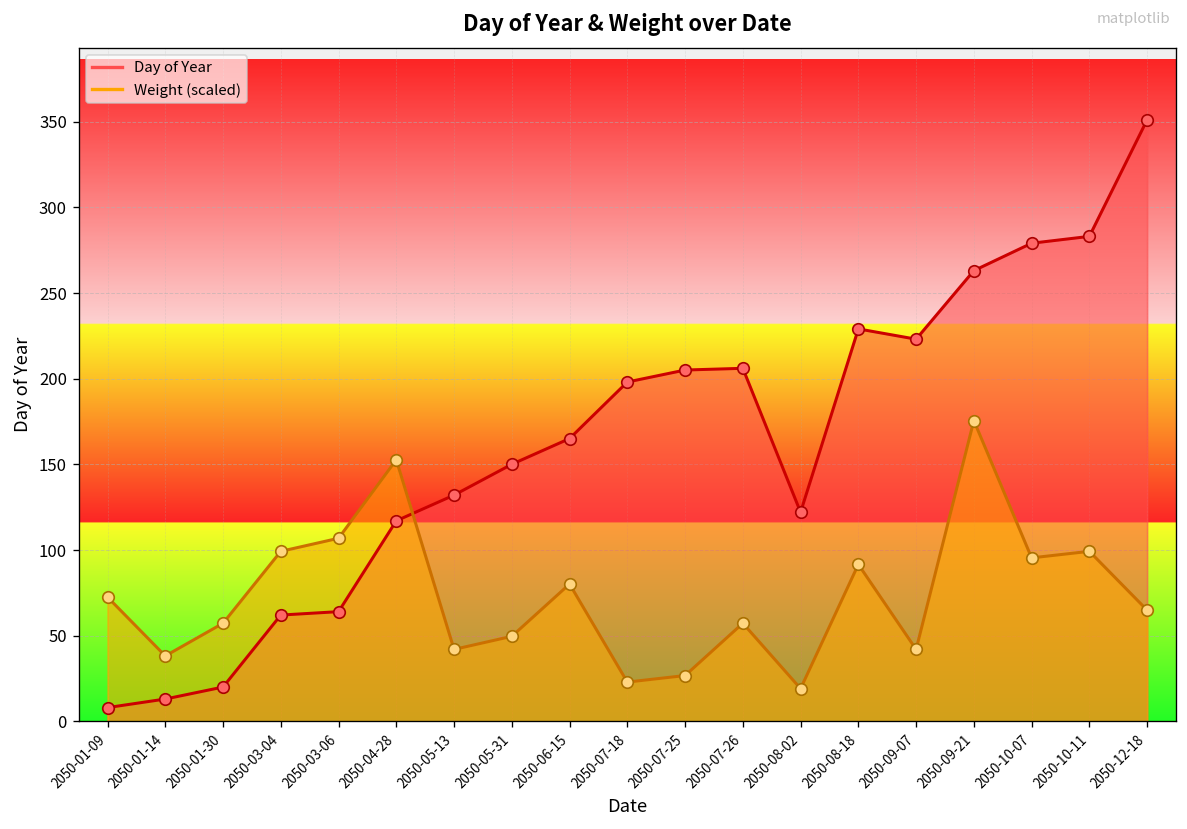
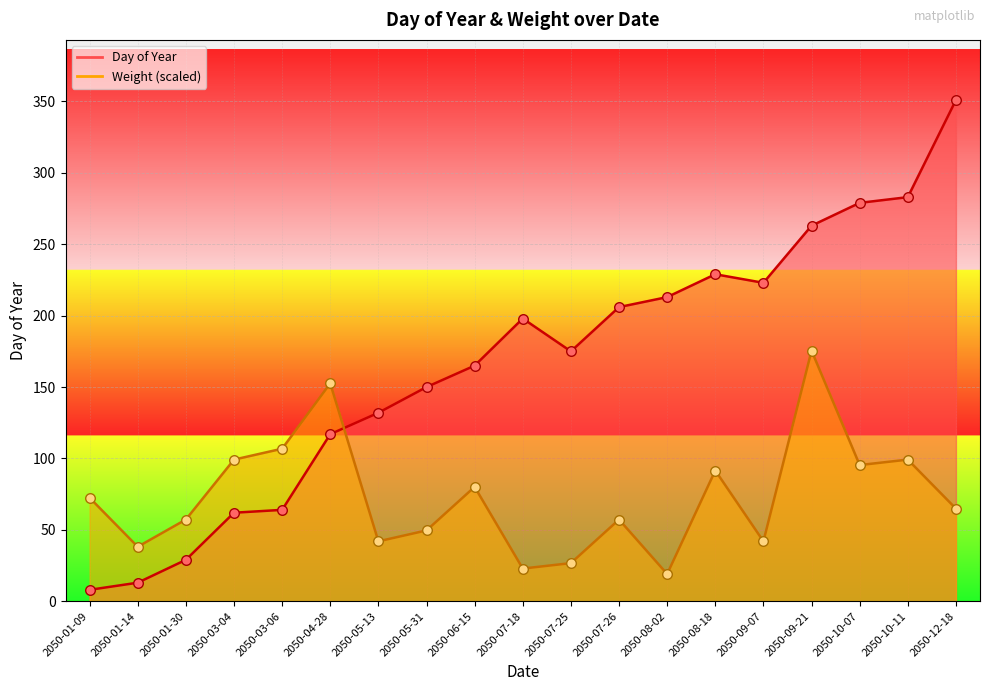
Day of Year, 2050-01-30: 20 -> 29
Day of Year, 2050-07-25: 205 -> 175
Day of Year, 2050-08-02: 122 -> 213
